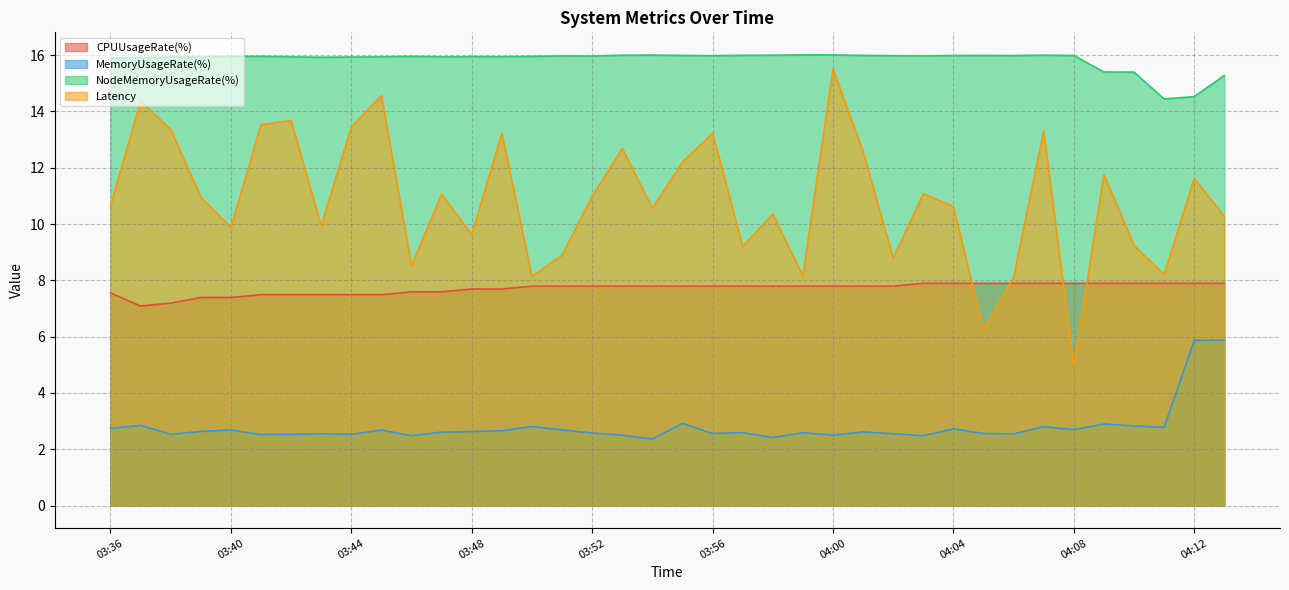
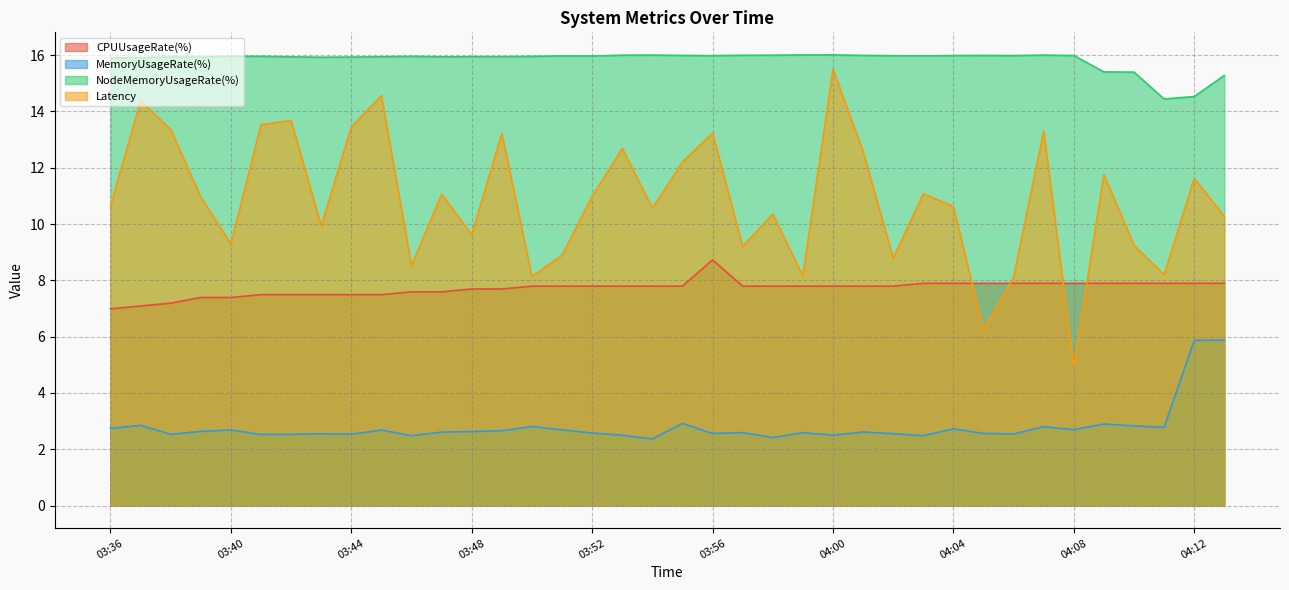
CPUUsageRate(%), 03:36: 7.6 -> 7.0
Latency, 03:40: 9.9 -> 9.3
CPUUsageRate(%), 03:56: 7.8 -> 8.7
